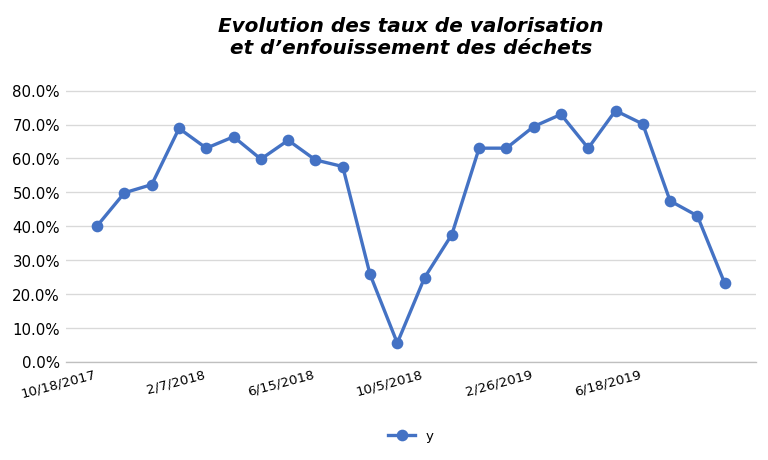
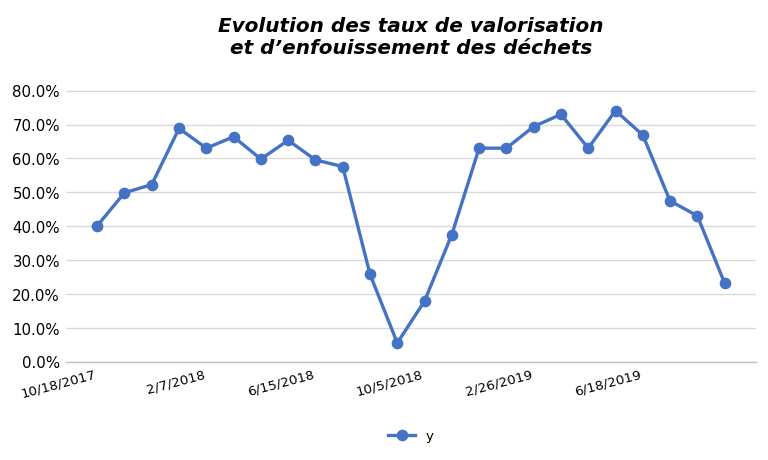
10/5/2018: 25% -> 18%
6/18/2019: 70% -> 67%
